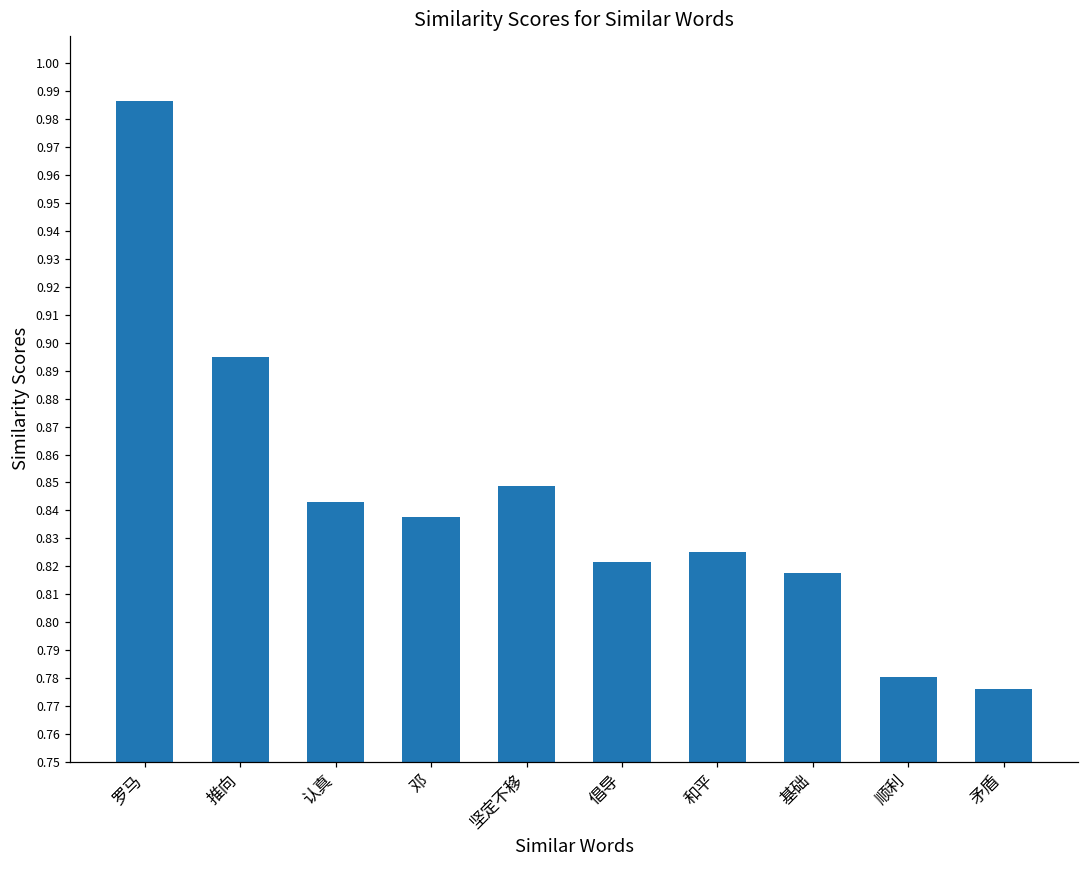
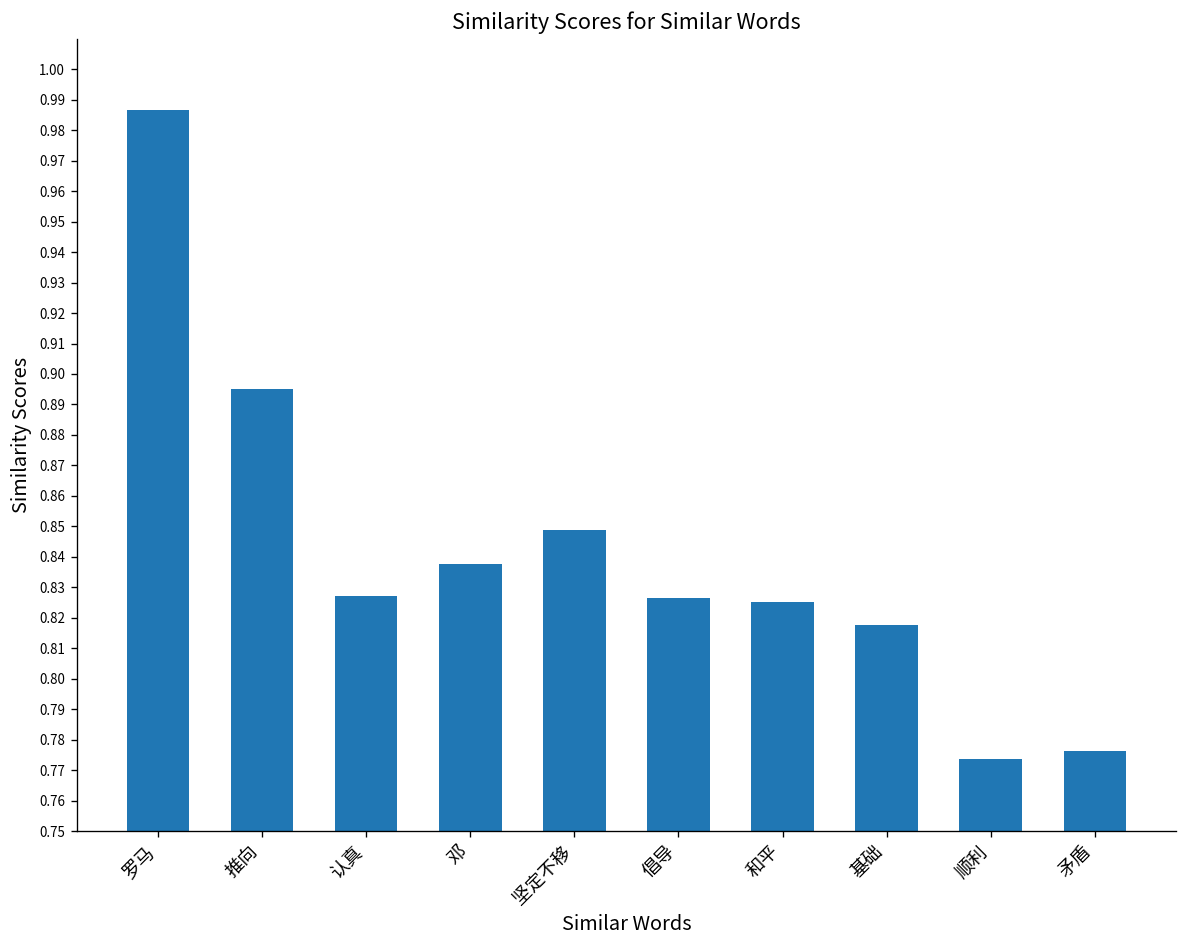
认真: 0.843 -> 0.827
倡导: 0.822 -> 0.827
顺利: 0.780 -> 0.774
